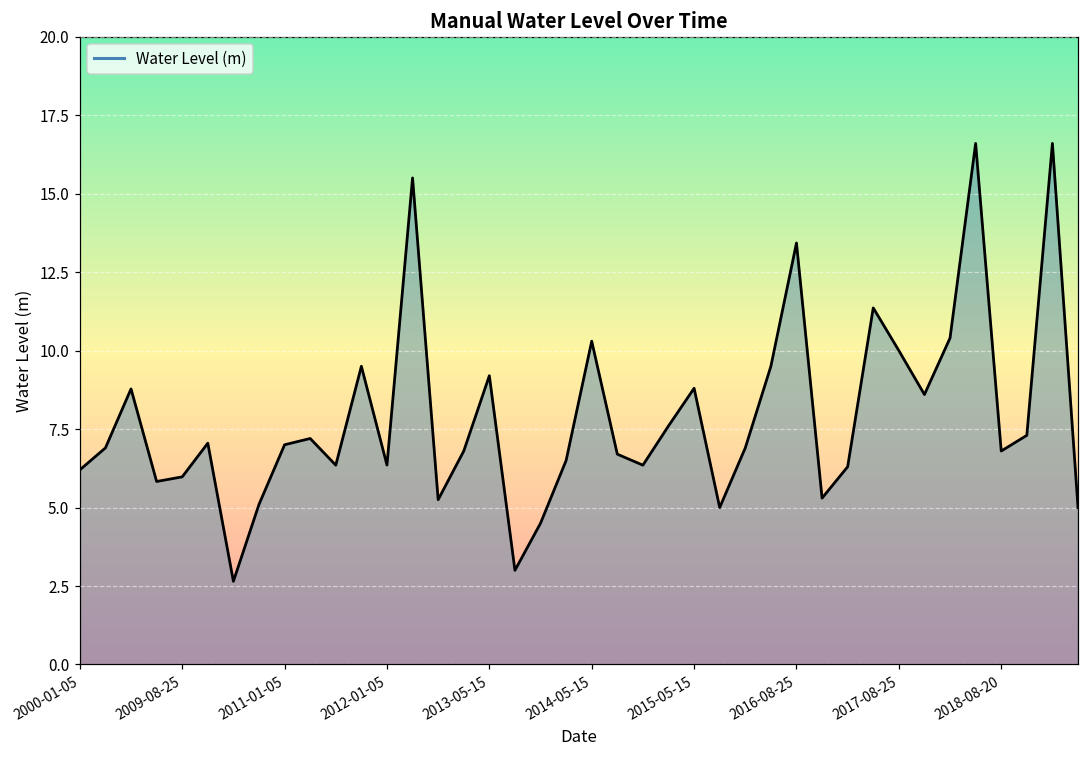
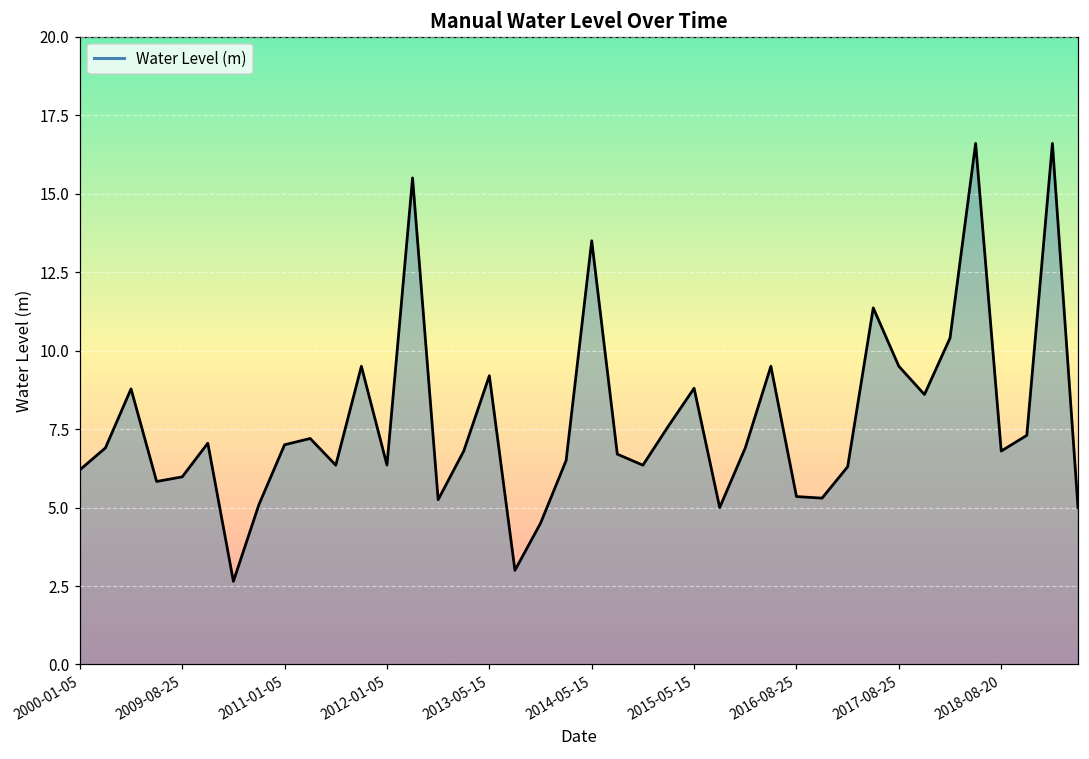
2014-05-15: 10.3 -> 13.5
2016-08-25: 13.4 -> 5.3
2017-08-25: 10.0 -> 9.5
